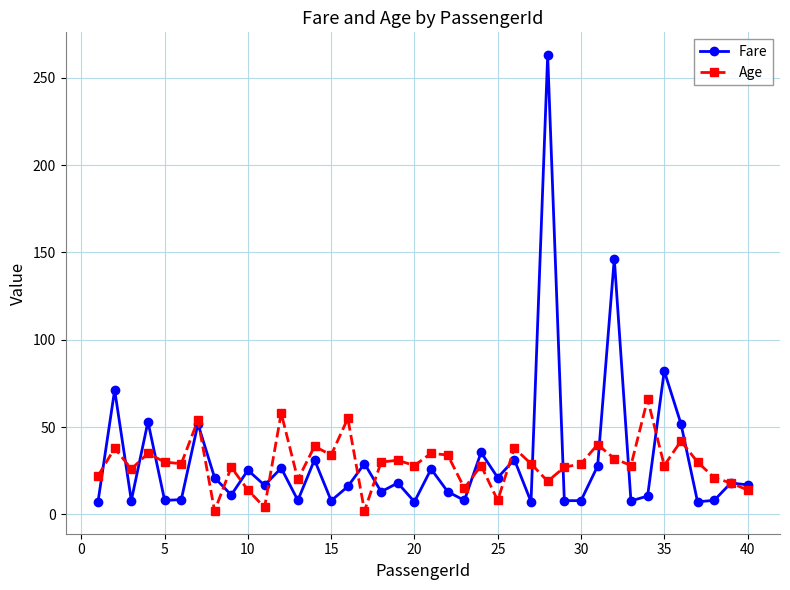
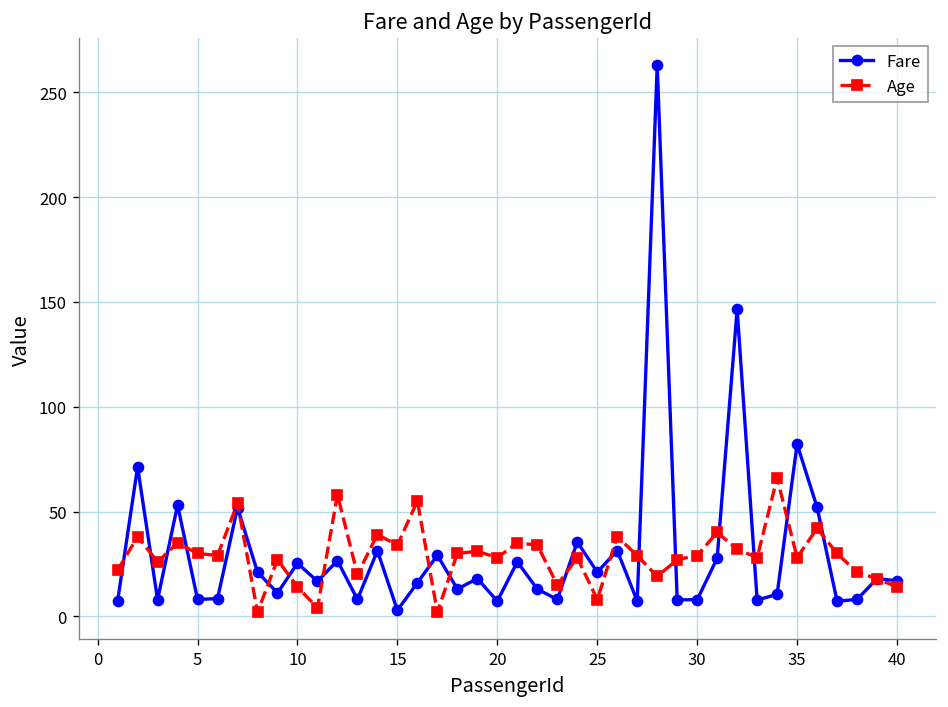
Fare, 15: 8 -> 3
